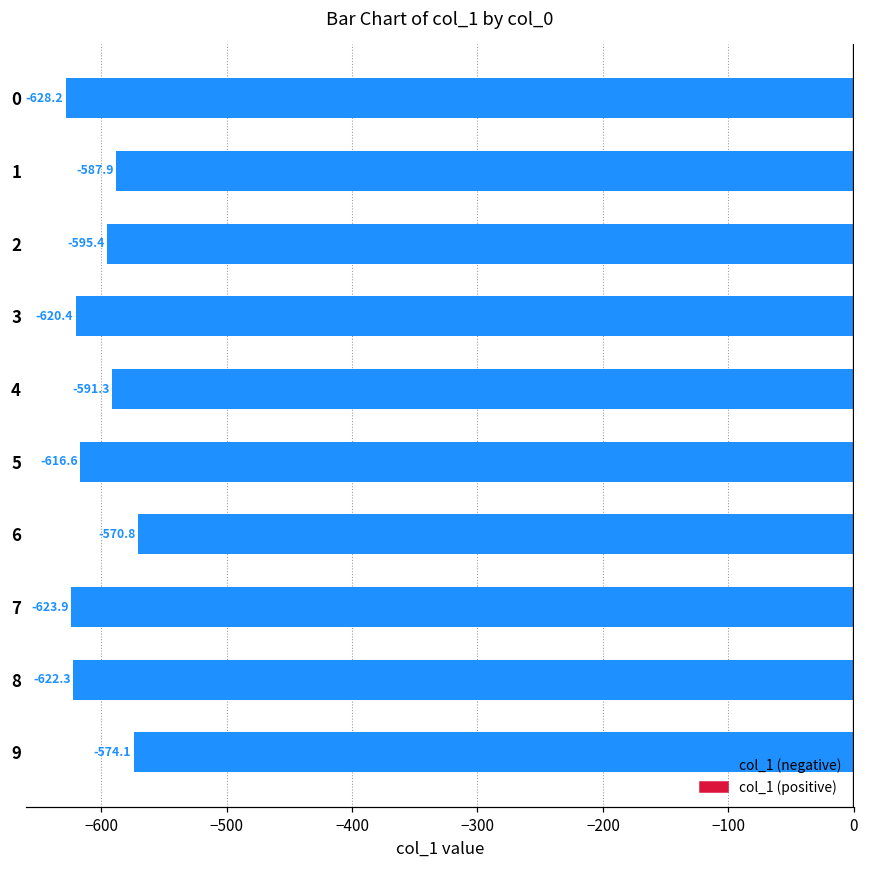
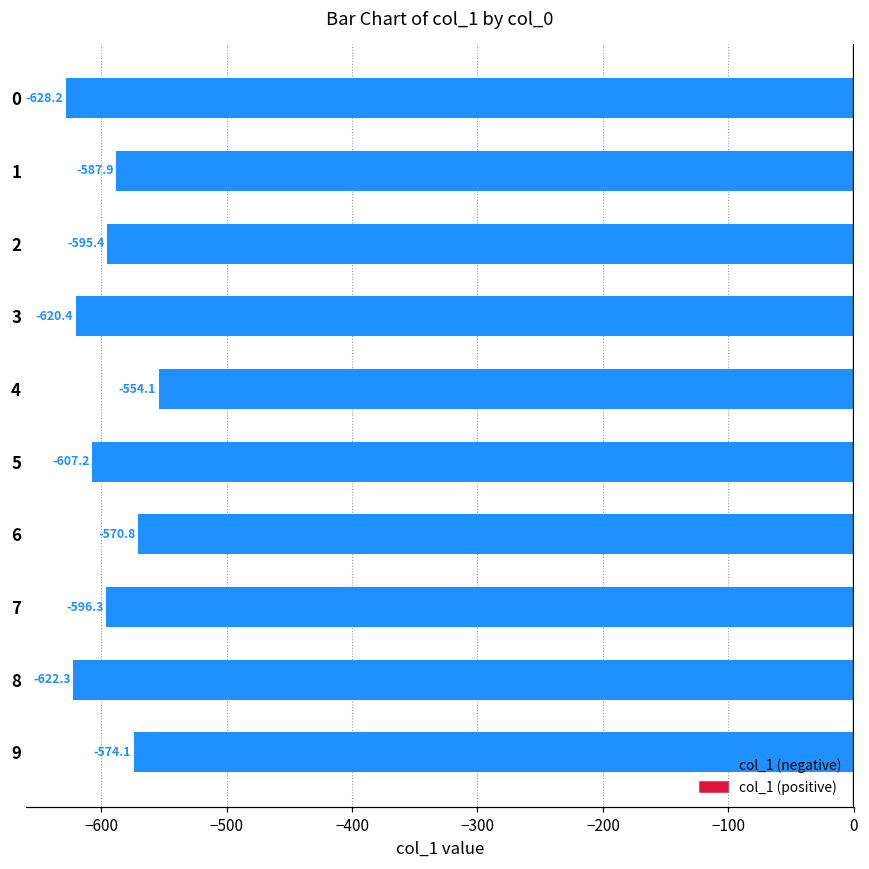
4: -591.3 -> -554.1
5: -616.6 -> -607.2
7: -623.9 -> -596.3
